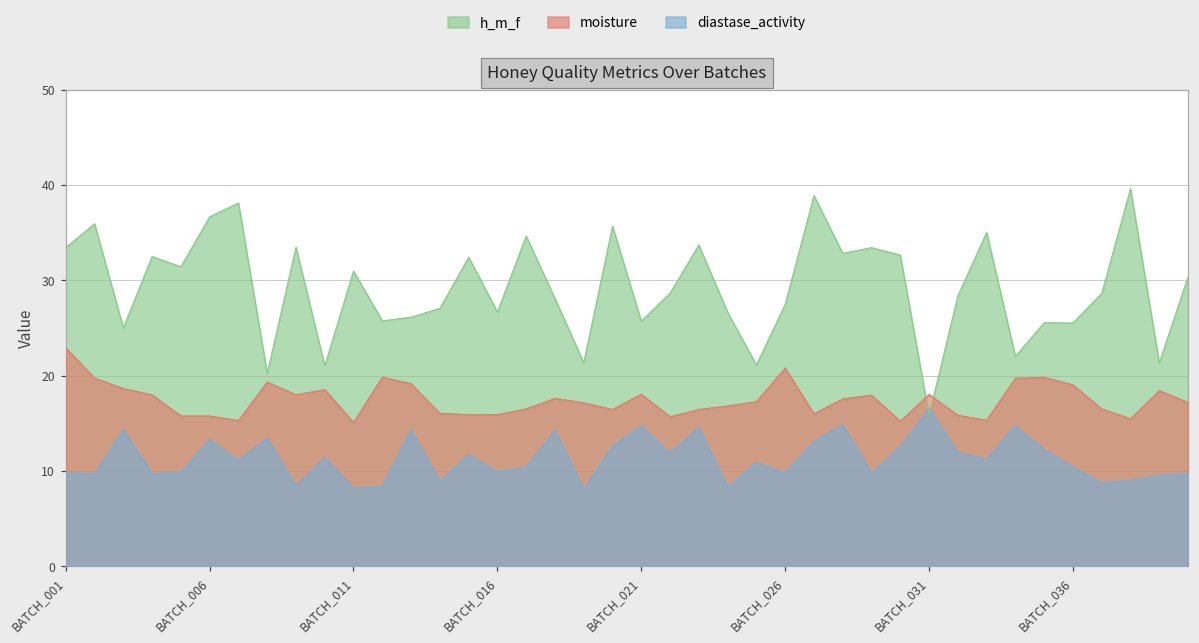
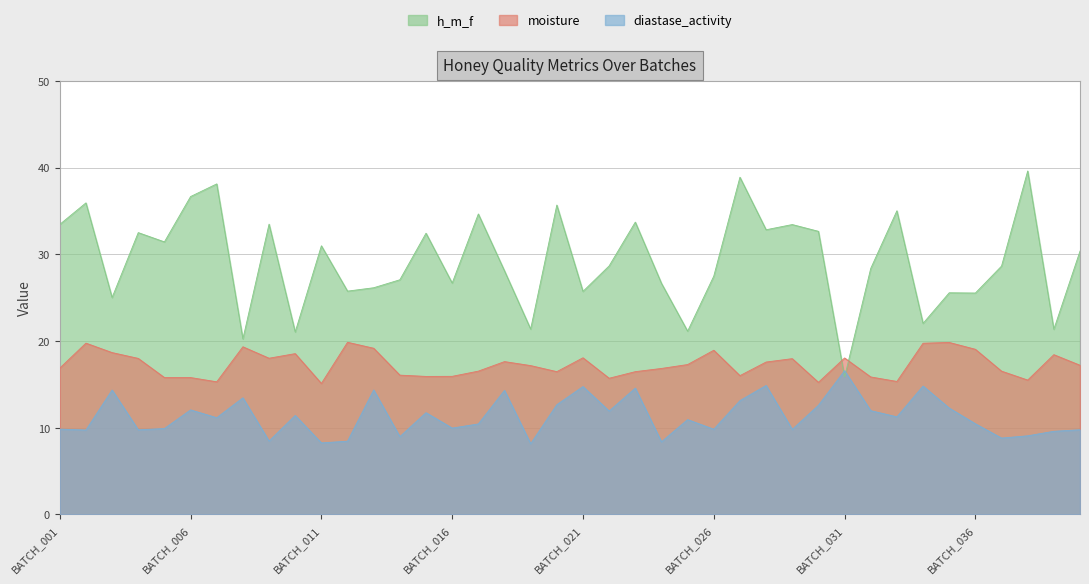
moisture, BATCH_001: 23 -> 17
diastase_activity, BATCH_006: 13 -> 12
moisture, BATCH_026: 21 -> 19
